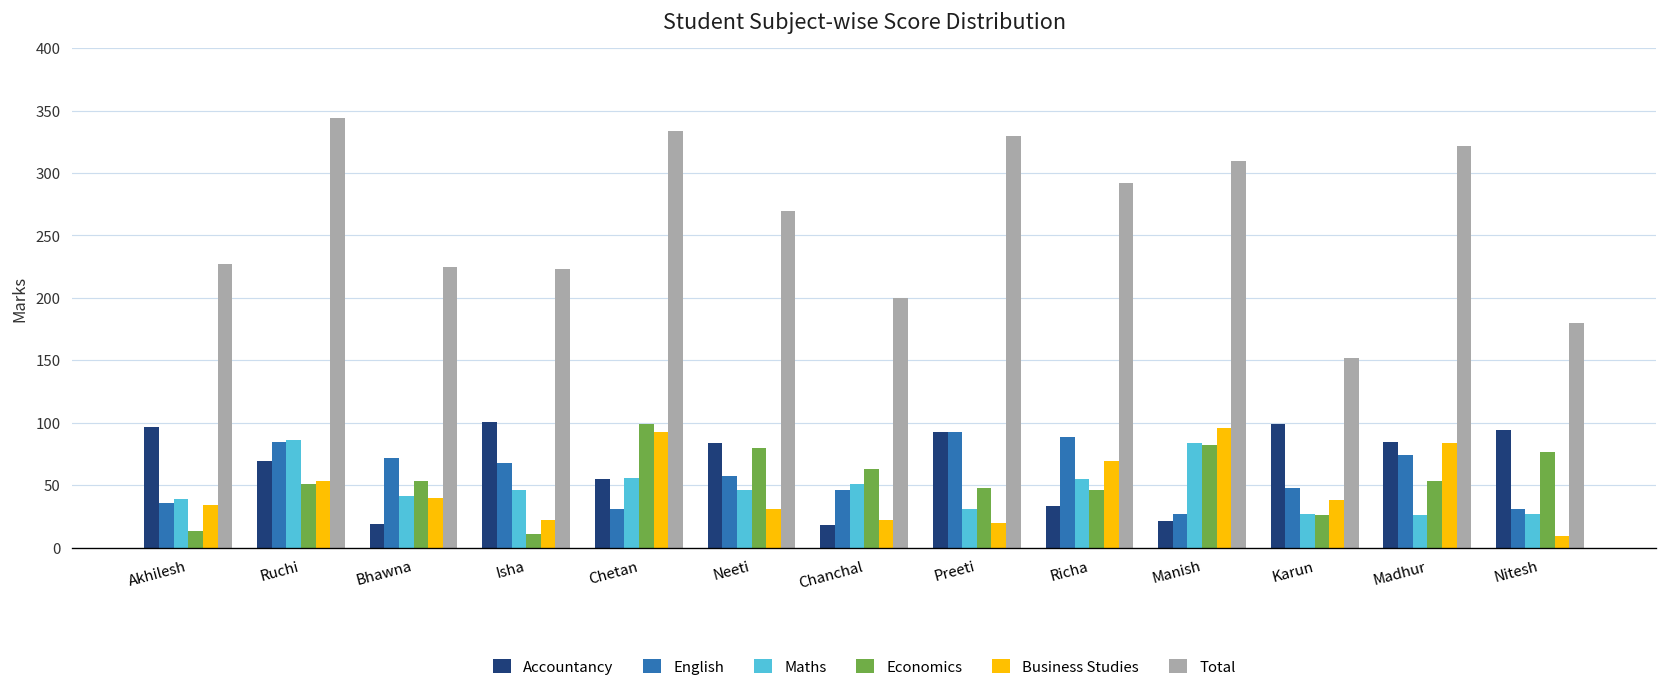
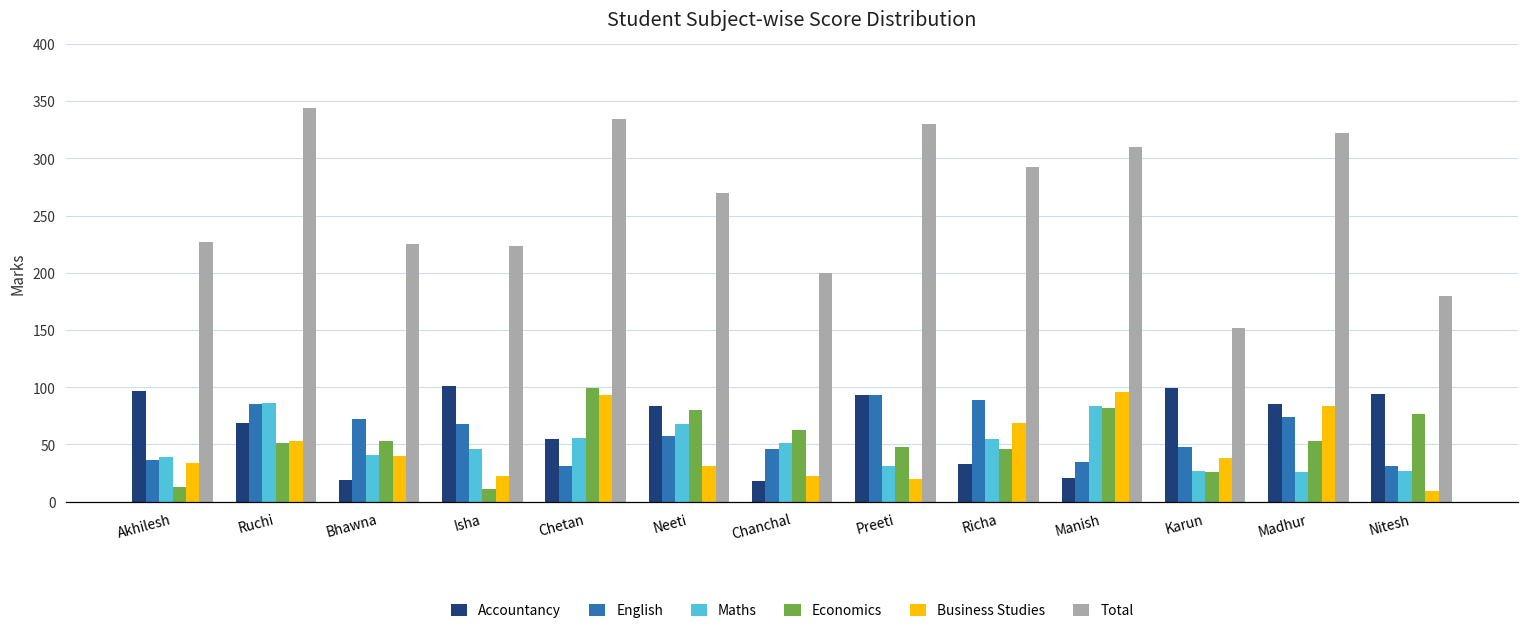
Maths, Neeti: 46 -> 68
English, Manish: 27 -> 35
